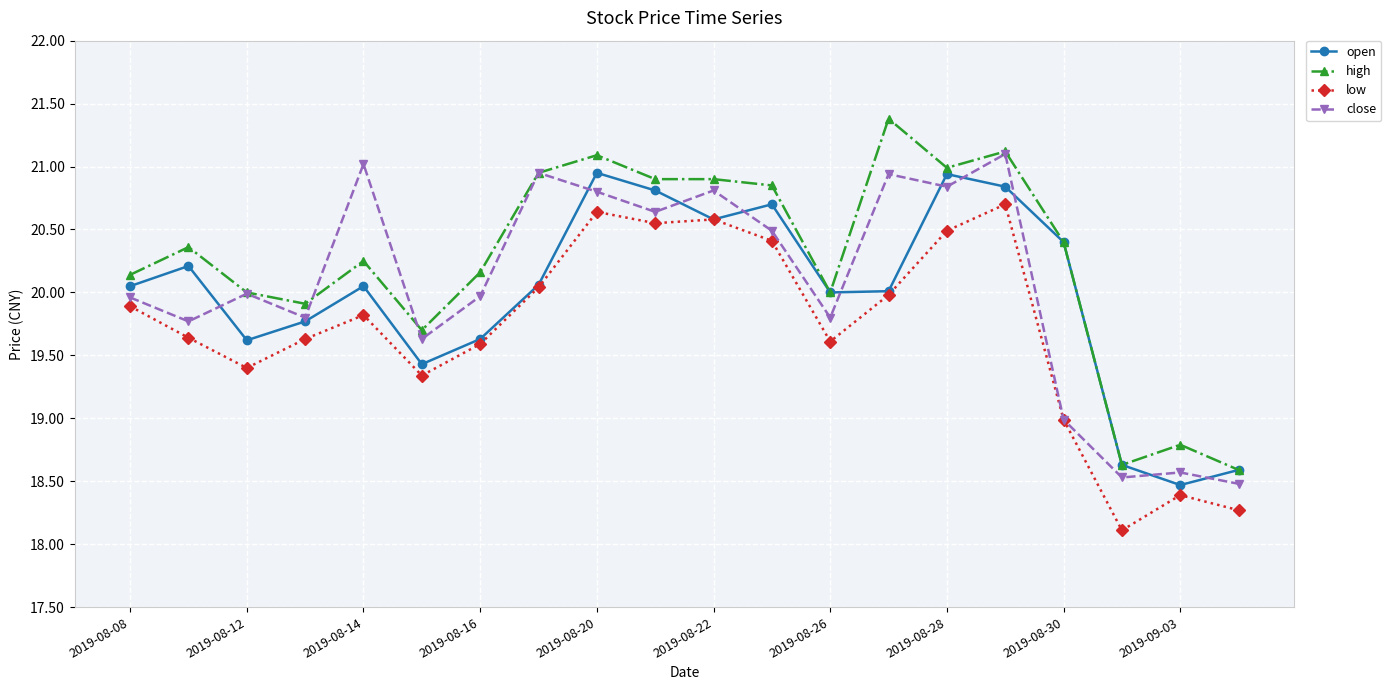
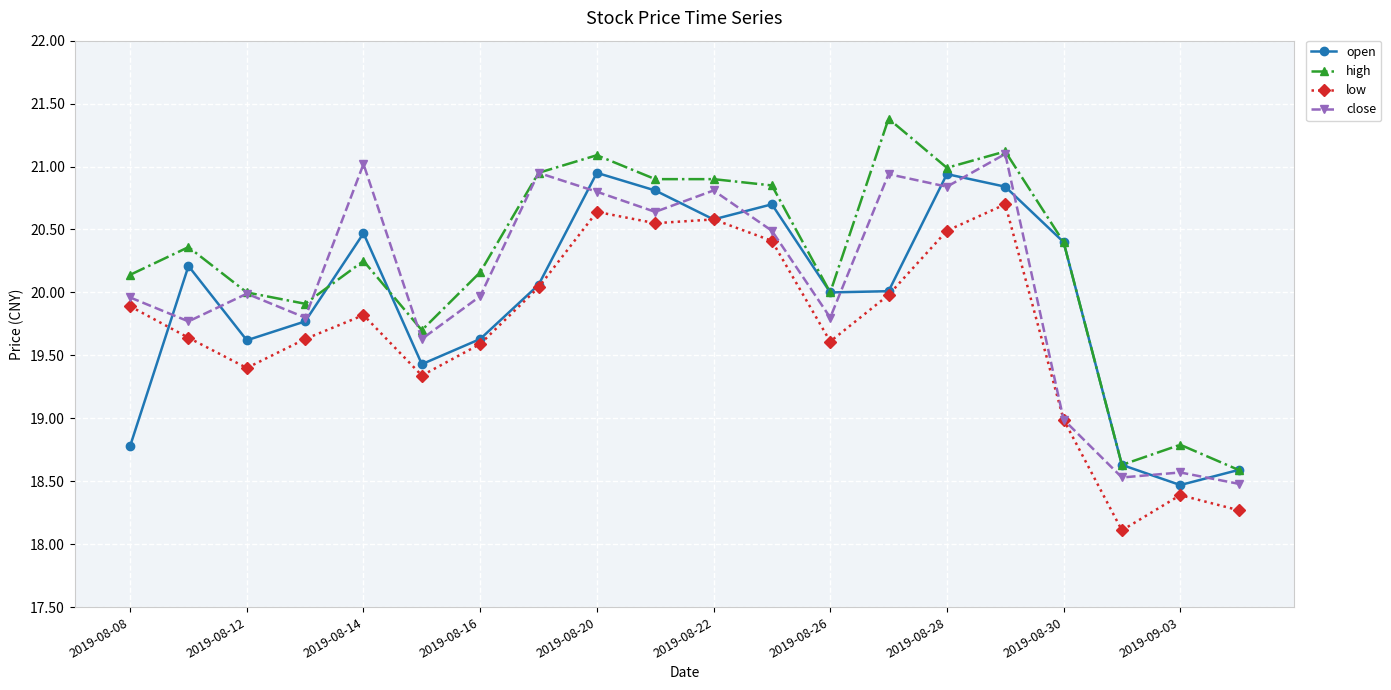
open, 2019-08-08: 20.05 -> 18.78
open, 2019-08-14: 20.05 -> 20.47
